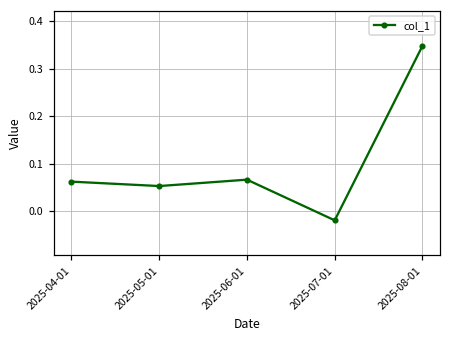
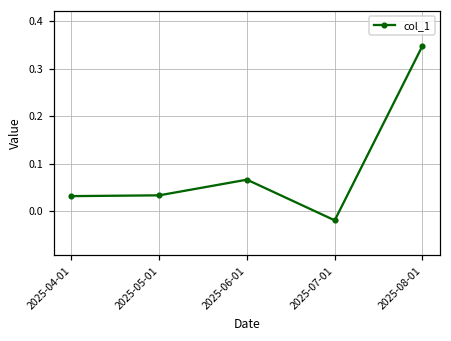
2025-04-01: 0.06 -> 0.03
2025-05-01: 0.05 -> 0.03
